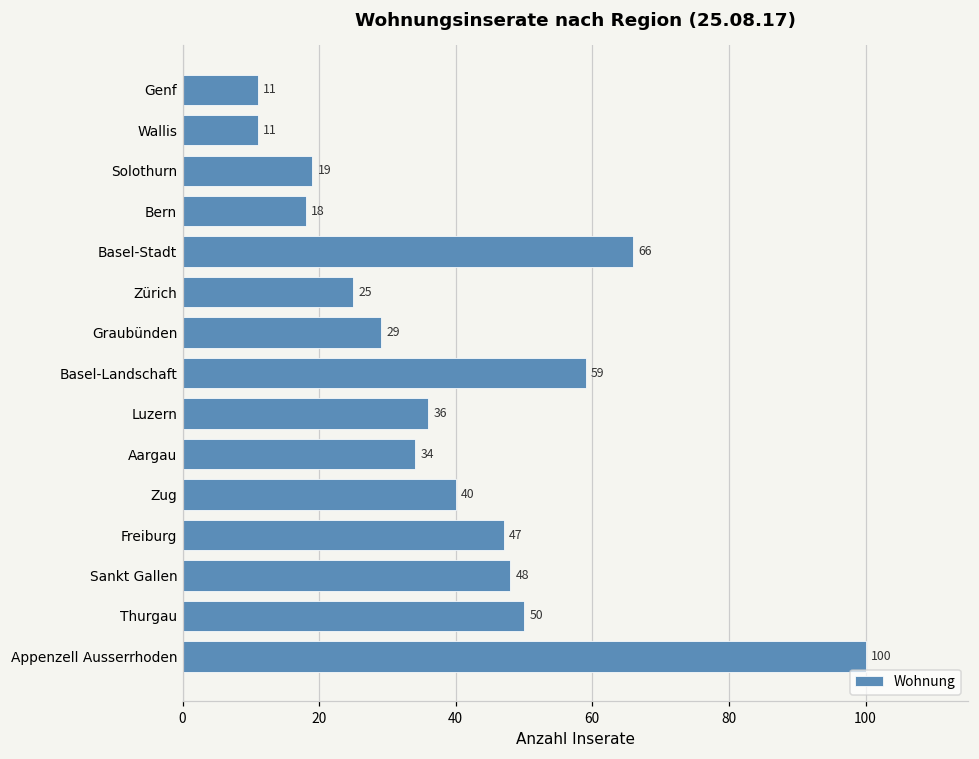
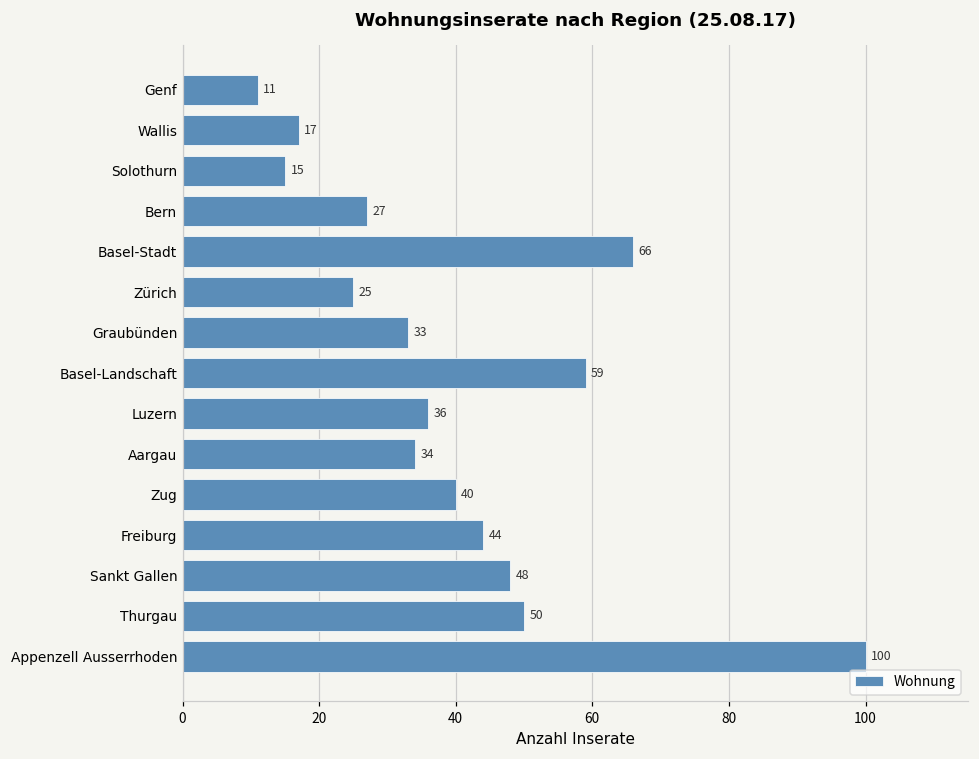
Wallis: 11 -> 17
Solothurn: 19 -> 15
Bern: 18 -> 27
Graubünden: 29 -> 33
Freiburg: 47 -> 44
